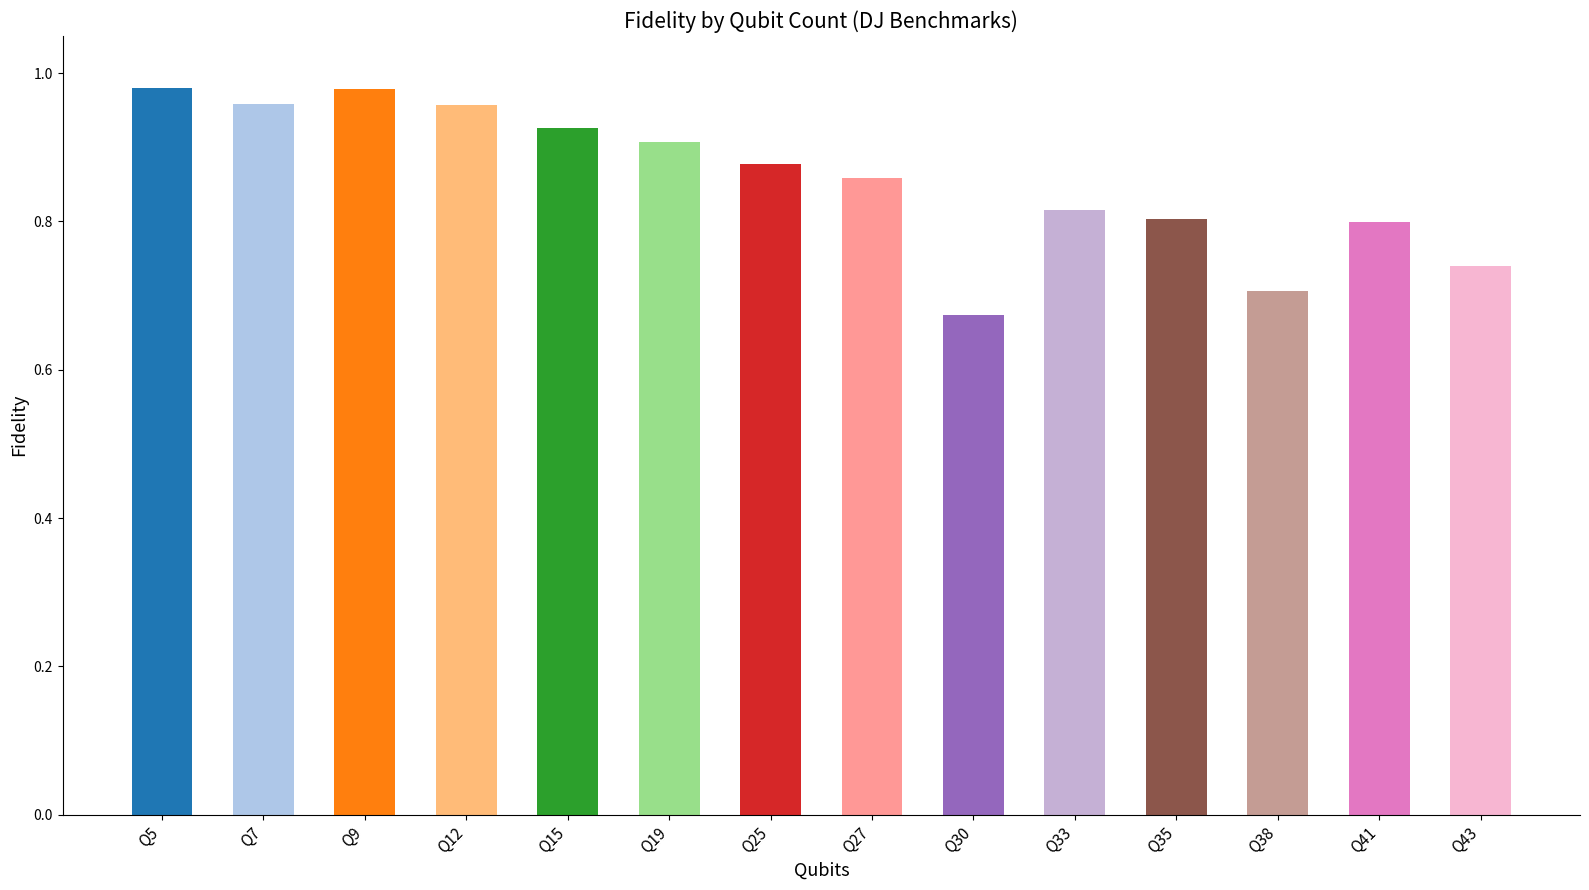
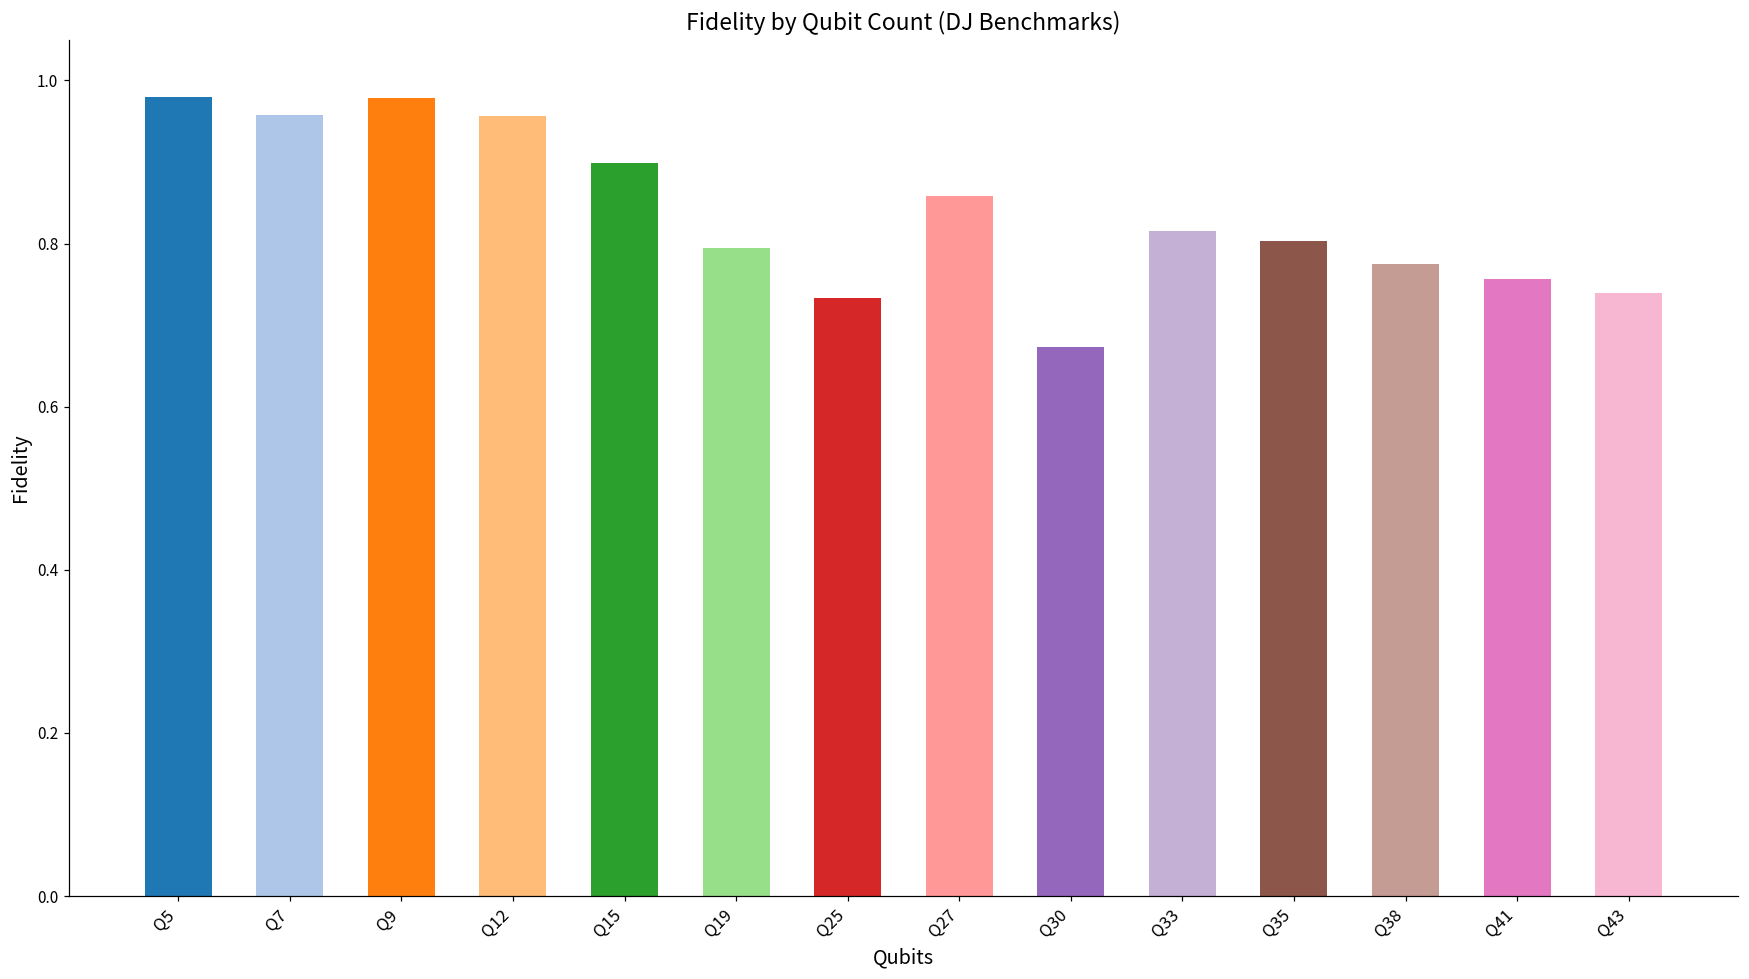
Q15: 0.93 -> 0.90
Q19: 0.91 -> 0.79
Q25: 0.88 -> 0.73
Q38: 0.71 -> 0.78
Q41: 0.80 -> 0.76
